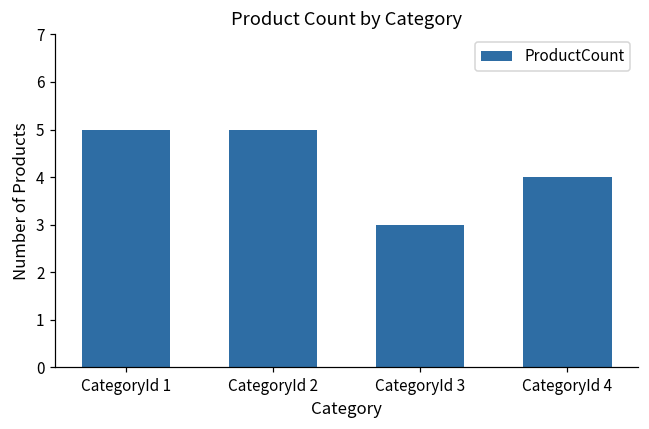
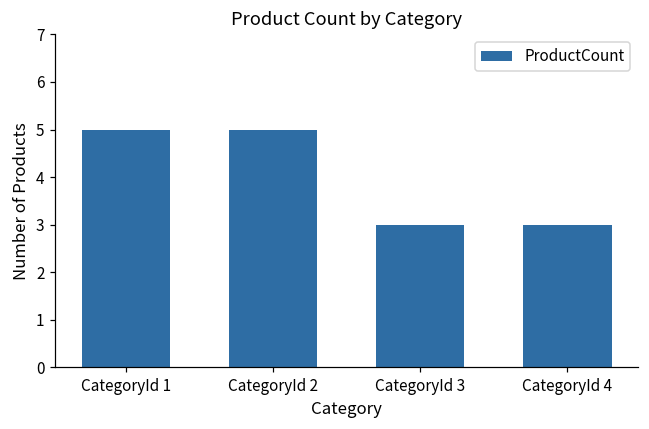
CategoryId 4: 4 -> 3
